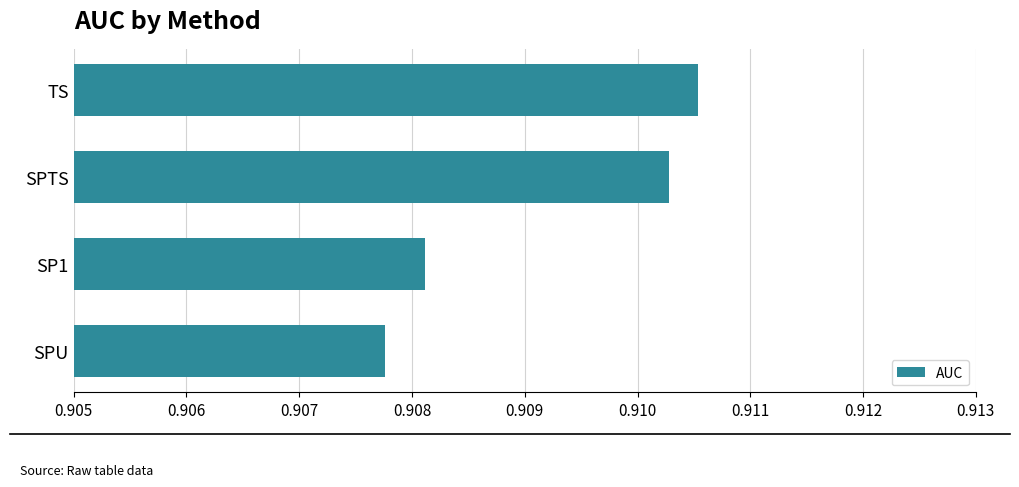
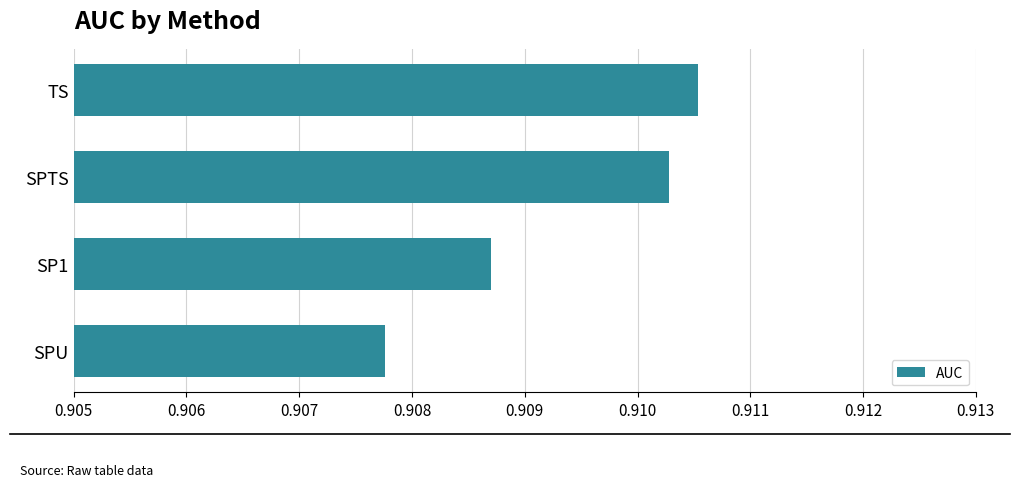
SP1: 0.90812 -> 0.90870
